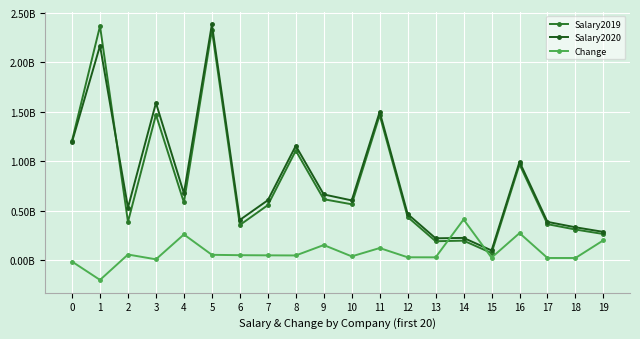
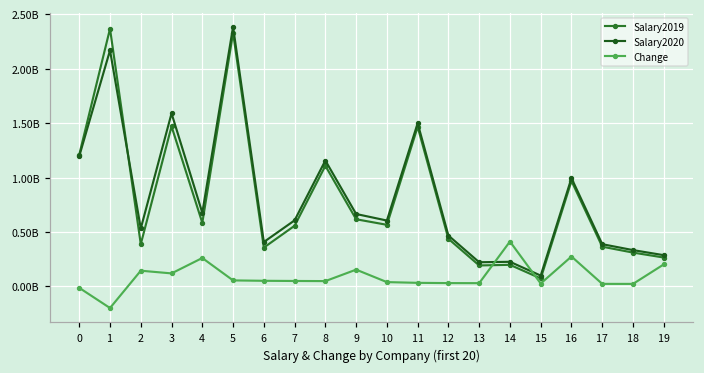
Change, 2: 60000000 -> 140000000
Change, 3: 0 -> 100000000
Change, 11: 100000000 -> 0
